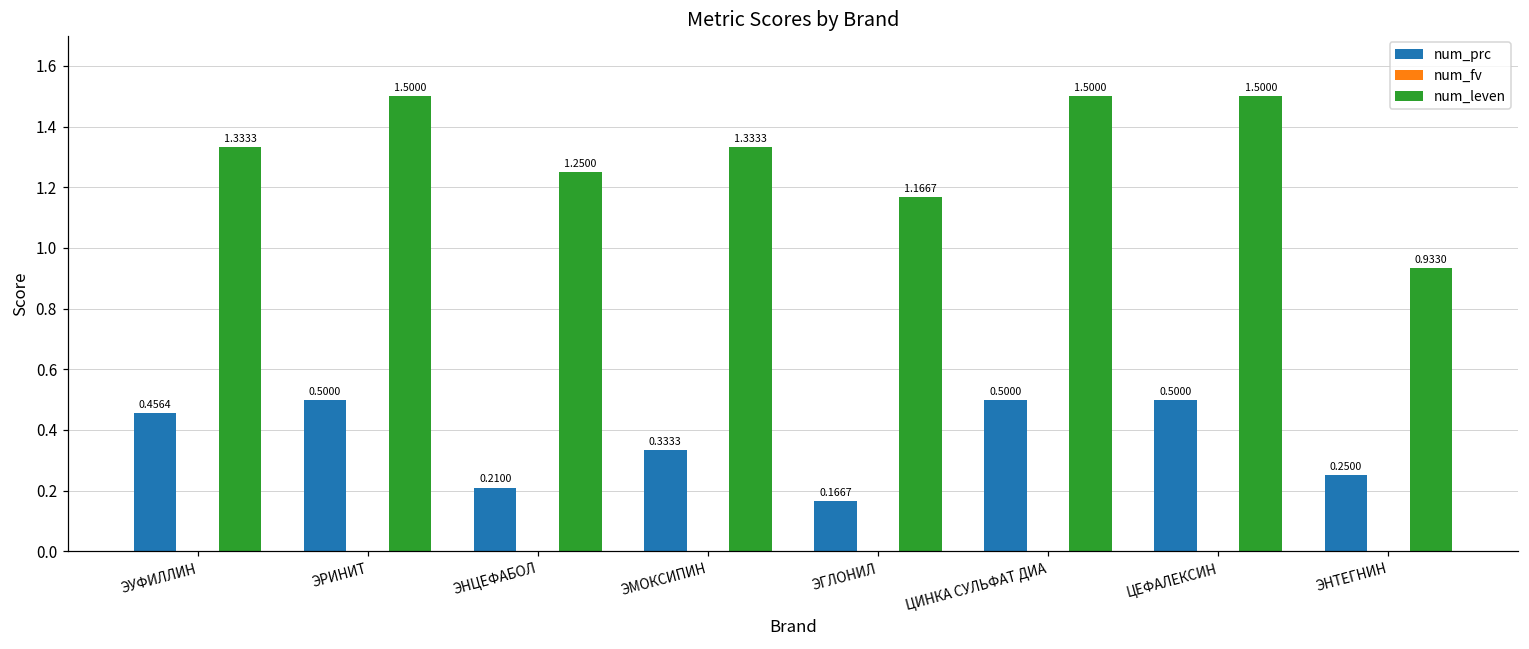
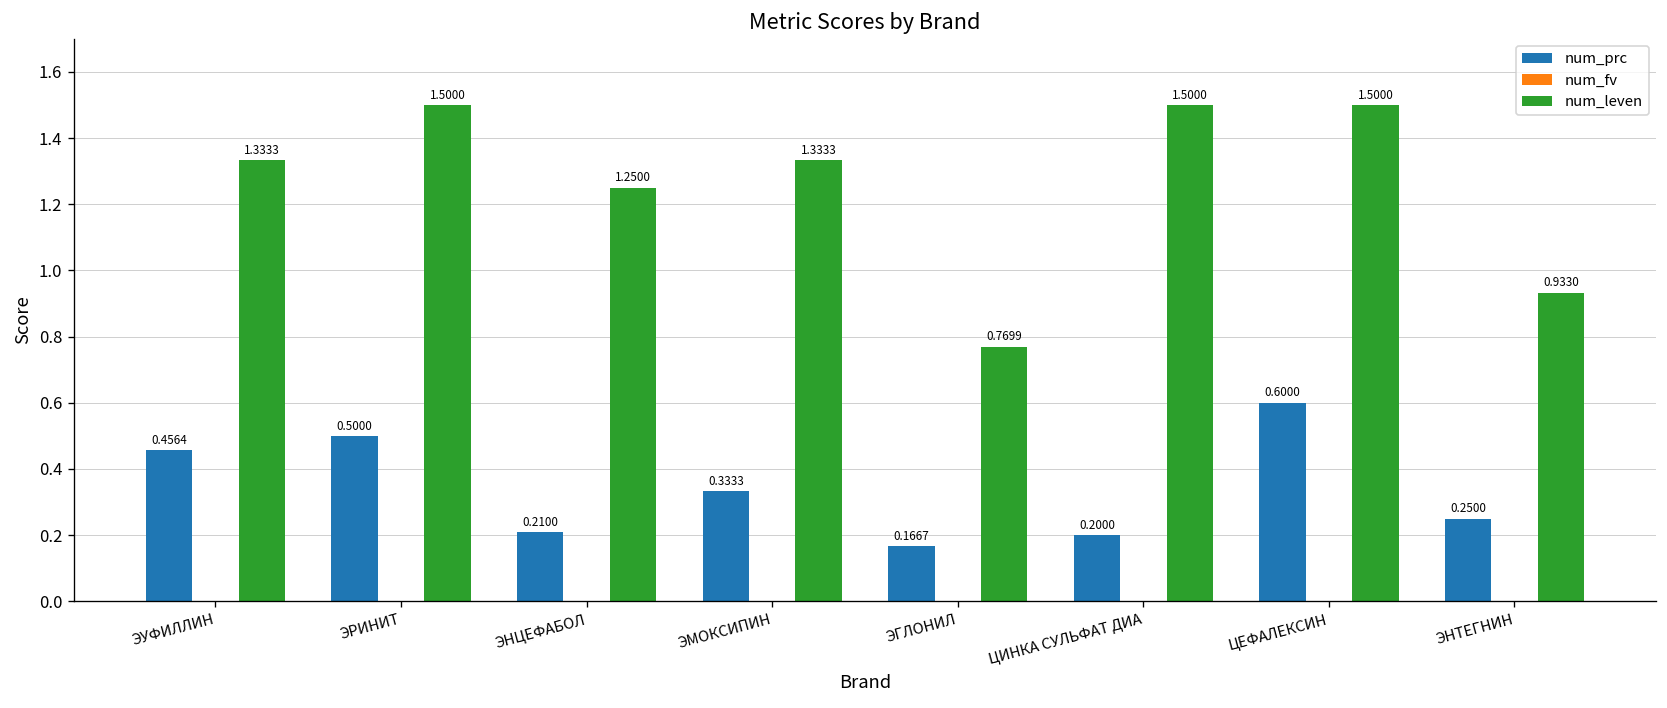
num_leven, ЭГЛОНИЛ: 1.1667 -> 0.7699
num_prc, ЦИНКА СУЛЬФАТ ДИА: 0.5000 -> 0.2000
num_prc, ЦЕФАЛЕКСИН: 0.5000 -> 0.6000
